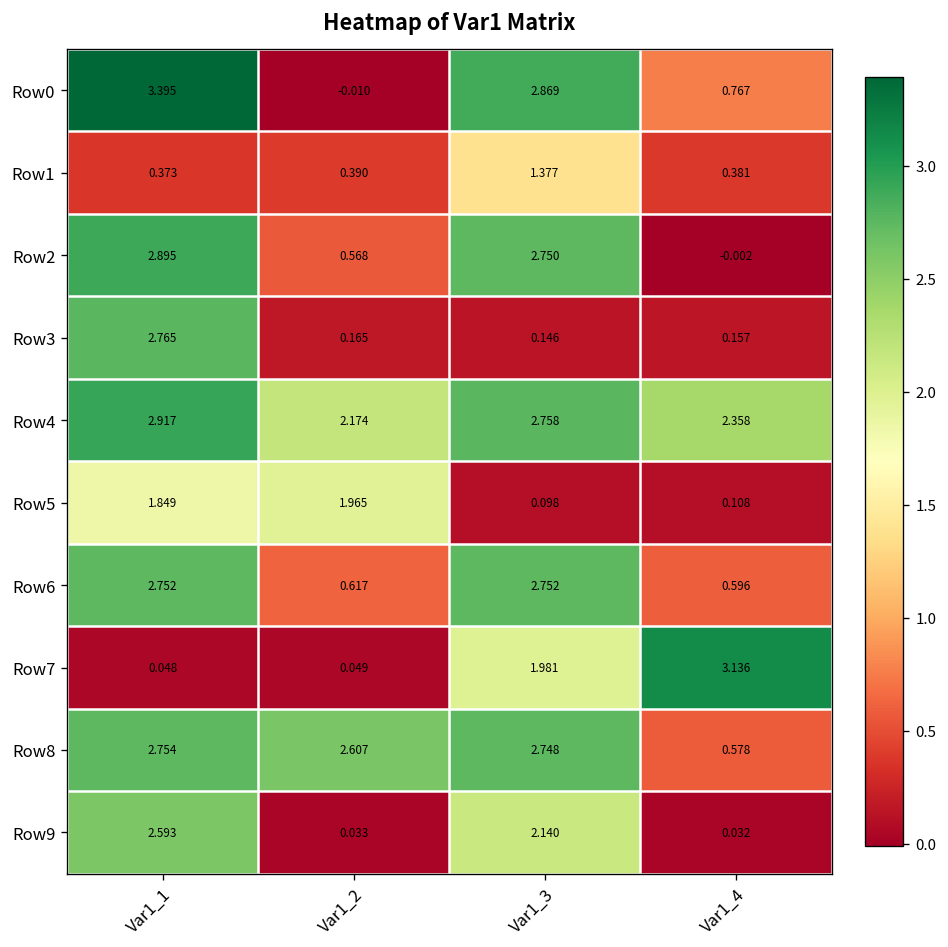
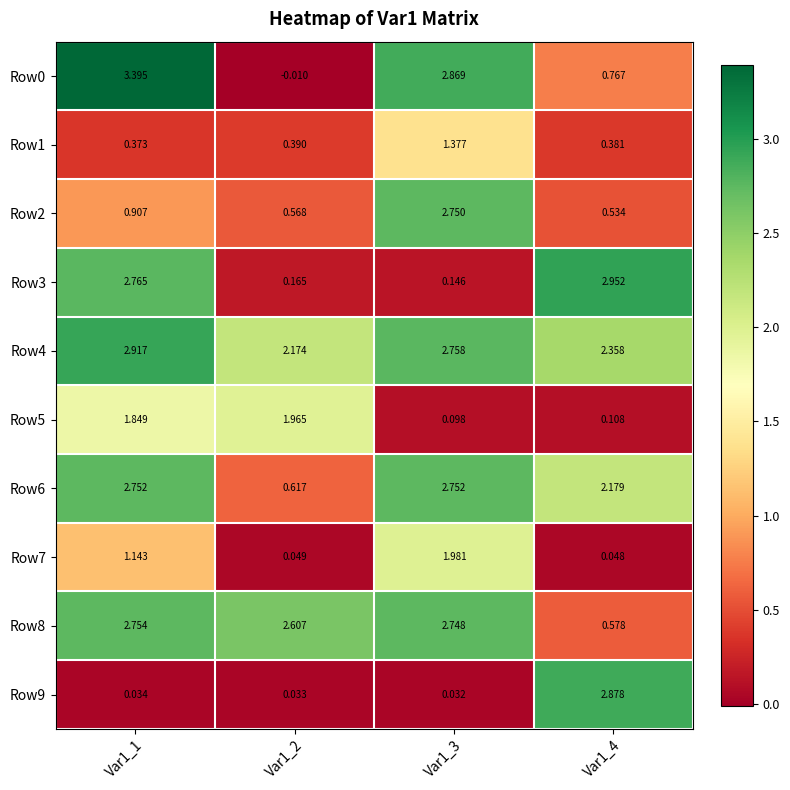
Row2, Var1_1: 2.895 -> 0.907
Row2, Var1_4: -0.002 -> 0.534
Row3, Var1_4: 0.157 -> 2.952
Row6, Var1_4: 0.596 -> 2.179
Row7, Var1_1: 0.048 -> 1.143
Row7, Var1_4: 3.136 -> 0.048
Row9, Var1_1: 2.593 -> 0.034
Row9, Var1_3: 2.140 -> 0.032
Row9, Var1_4: 0.032 -> 2.878
